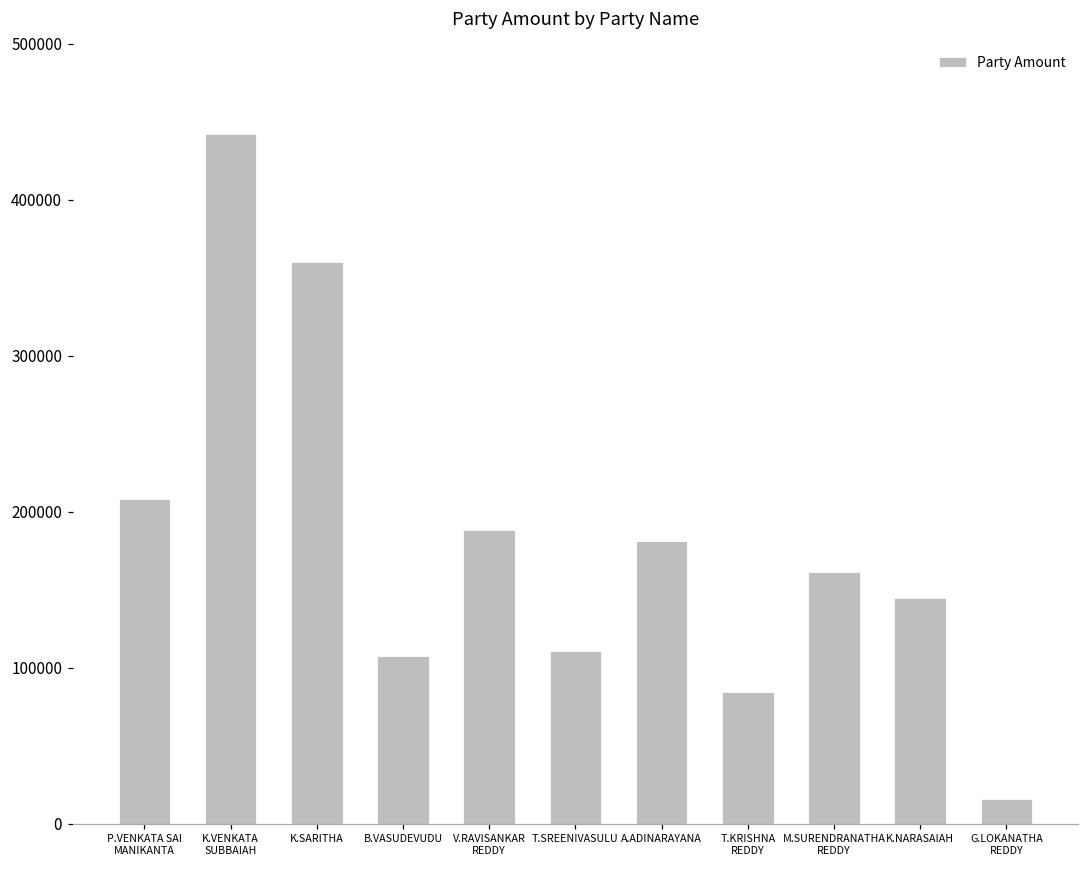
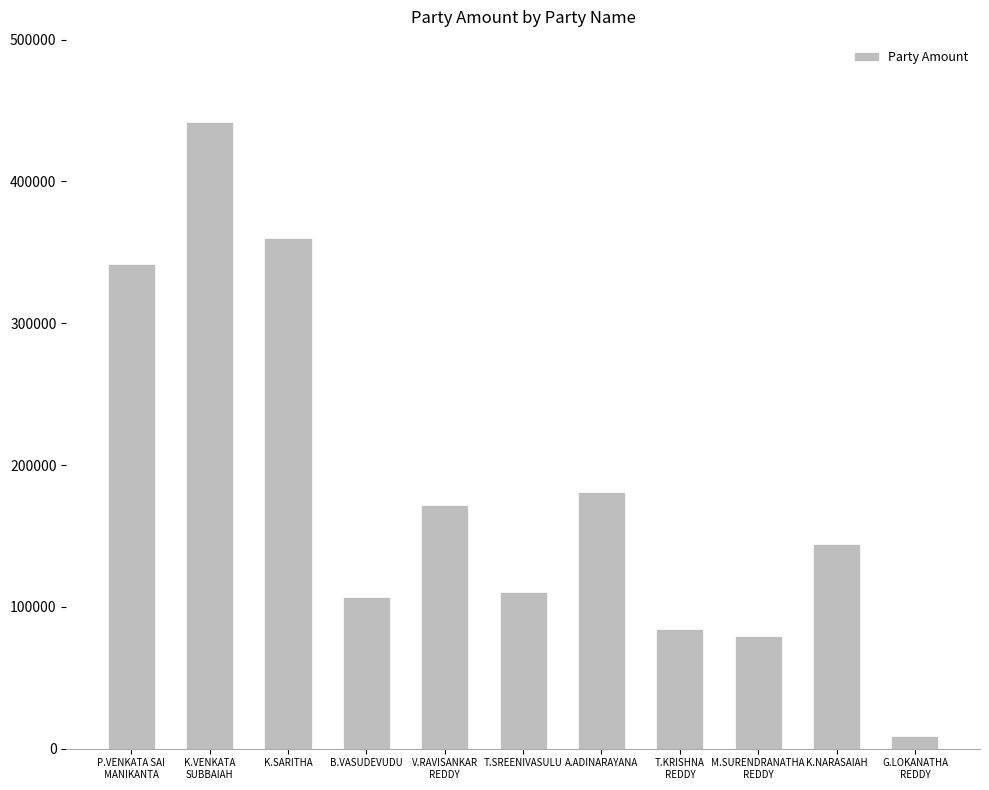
P.VENKATA SAI MANIKANTA: 208000 -> 342000
V.RAVISANKAR REDDY: 188000 -> 172000
M.SURENDRANATHA REDDY: 161000 -> 80000
G.LOKANATHA REDDY: 16000 -> 9000
